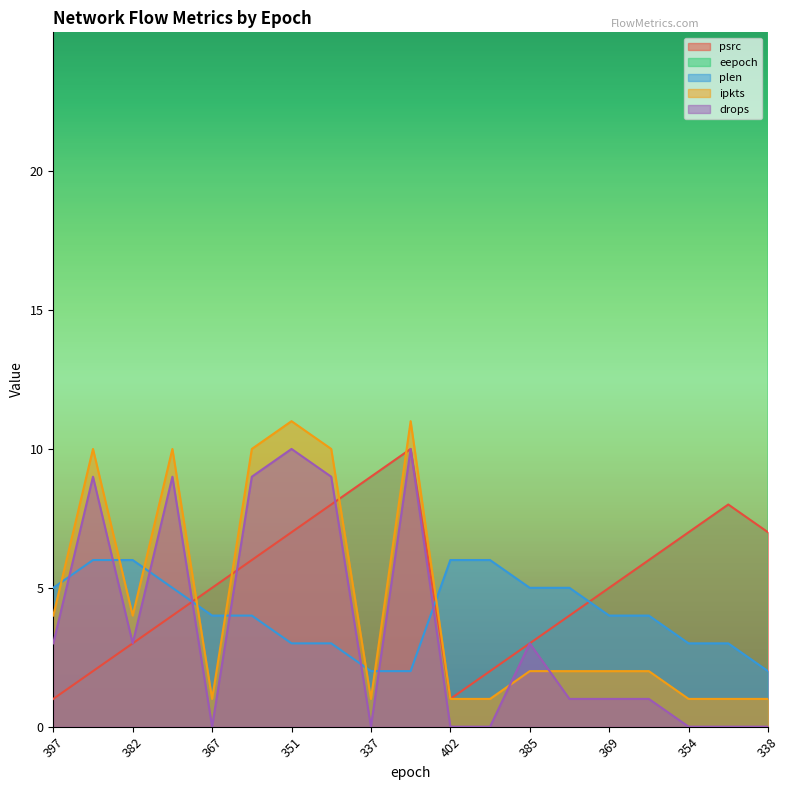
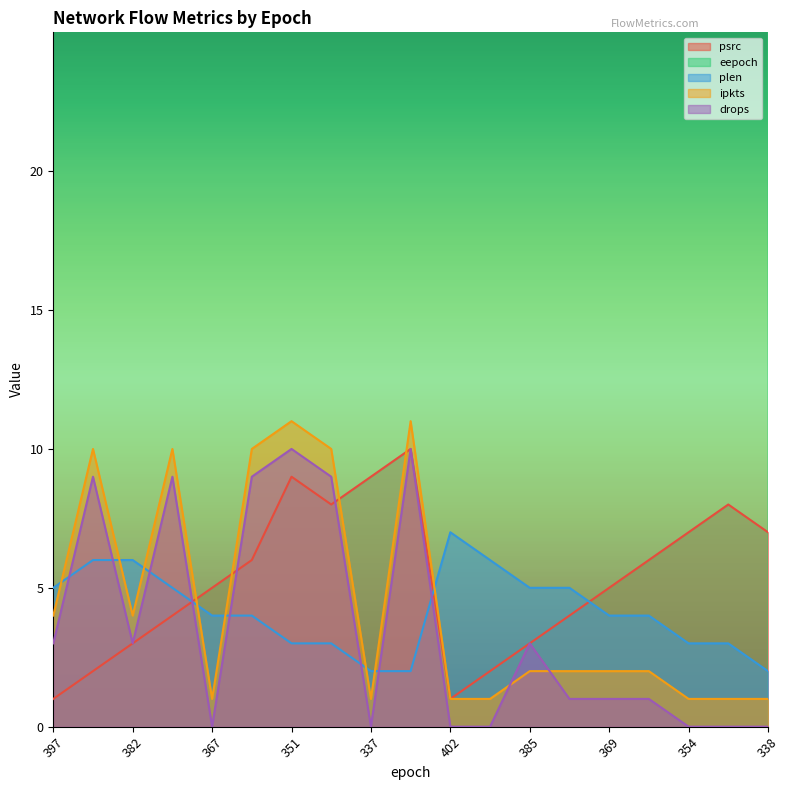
psrc, 351: 7 -> 9
plen, 402: 6 -> 7
